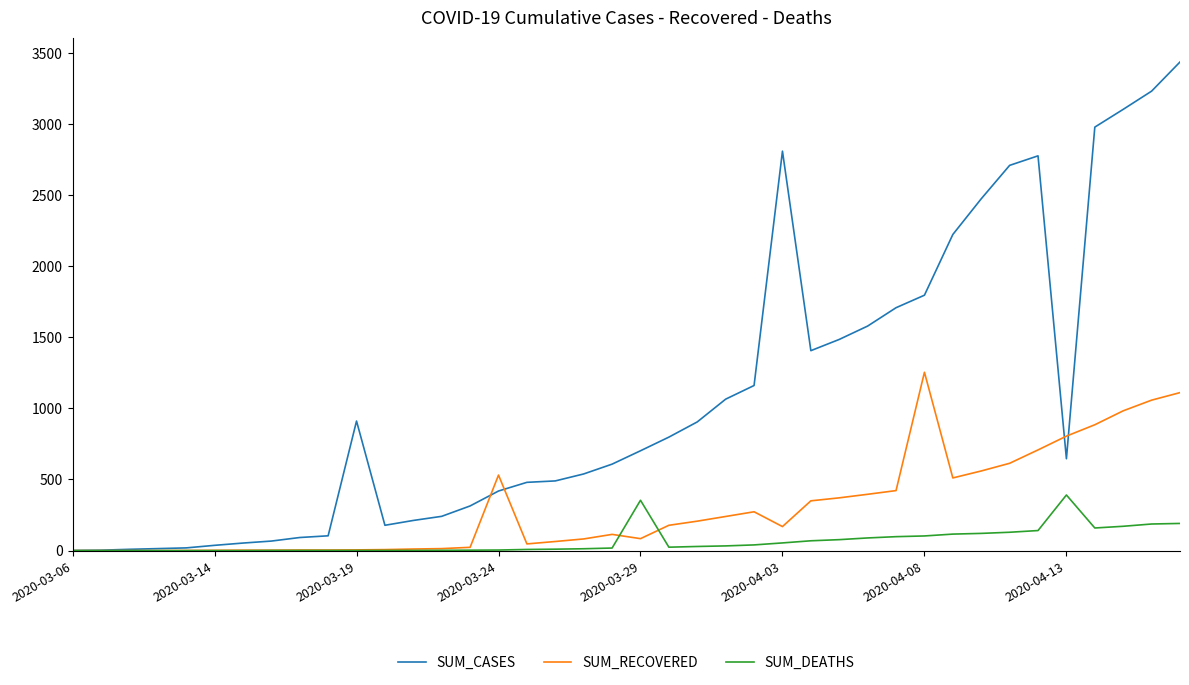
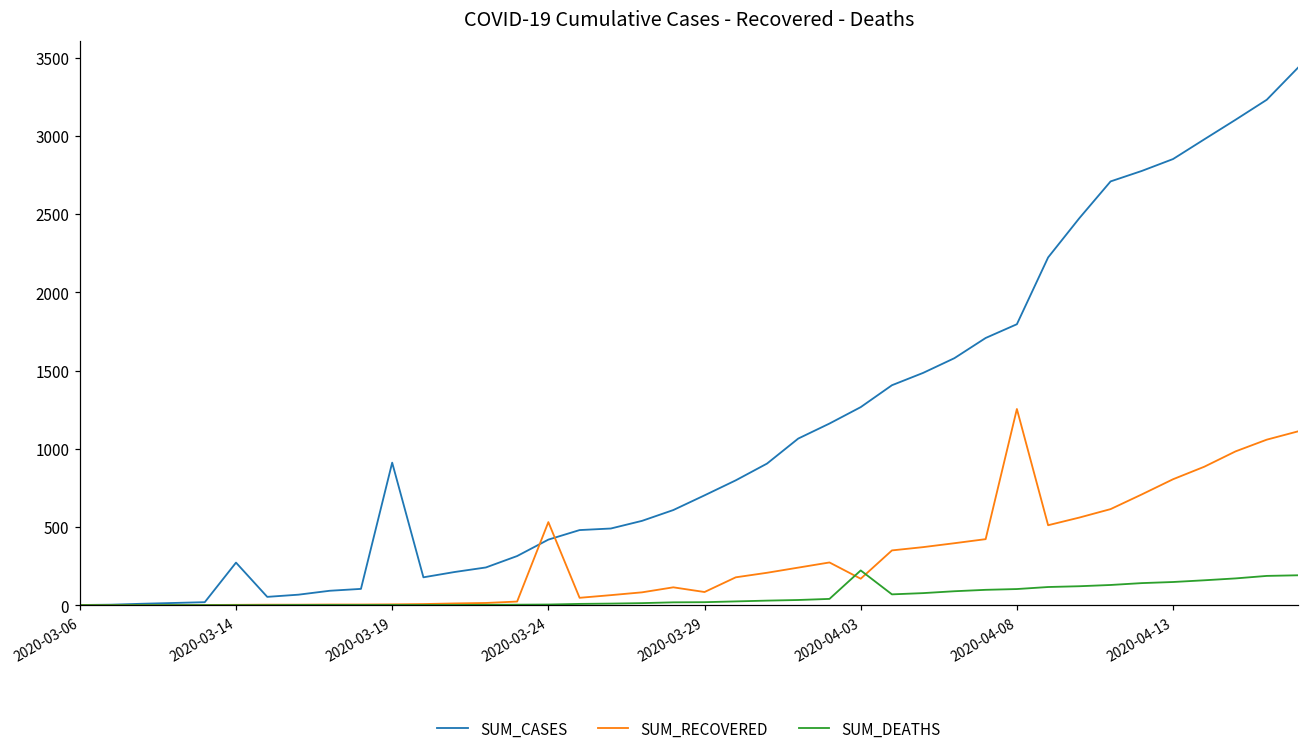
SUM_CASES, 2020-03-14: 40 -> 270
SUM_DEATHS, 2020-03-29: 350 -> 20
SUM_CASES, 2020-04-03: 2810 -> 1270
SUM_DEATHS, 2020-04-03: 50 -> 220
SUM_CASES, 2020-04-13: 650 -> 2850
SUM_DEATHS, 2020-04-13: 390 -> 150
